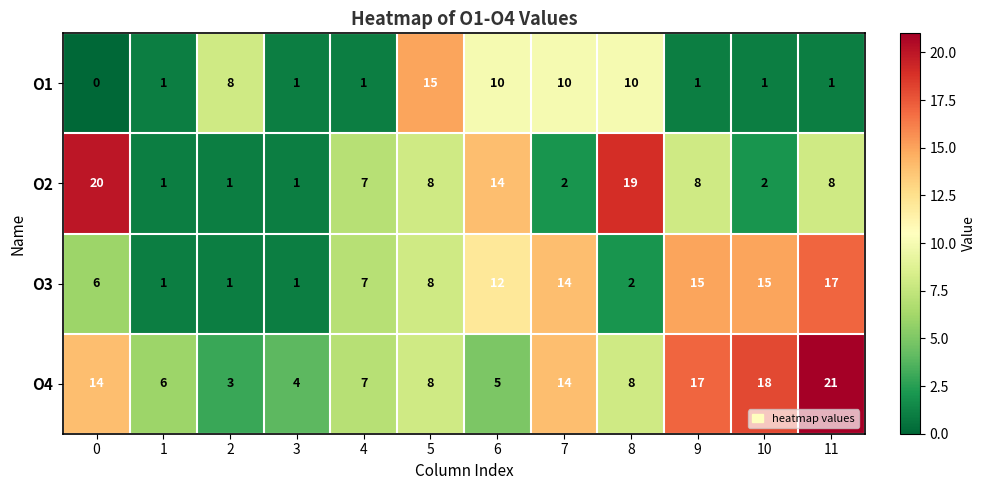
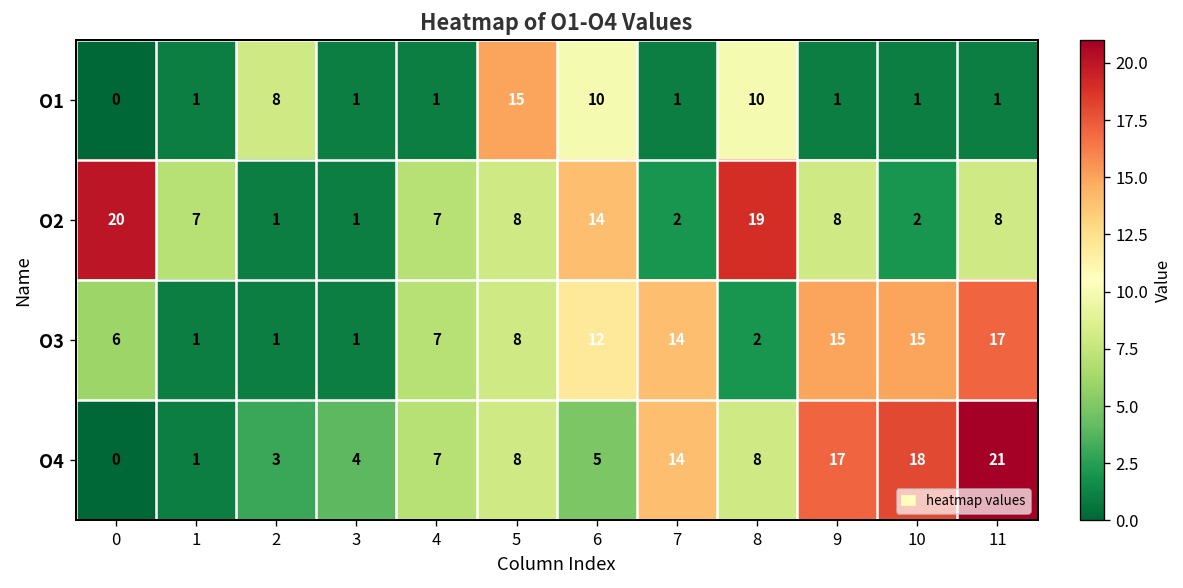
O1, 7: 10 -> 1
O2, 1: 1 -> 7
O4, 0: 14 -> 0
O4, 1: 6 -> 1
